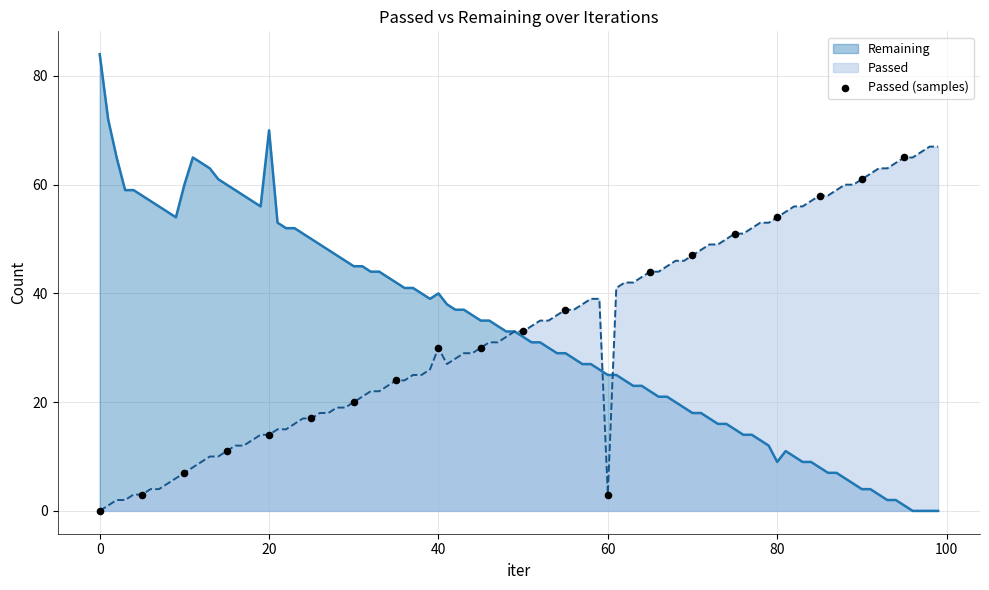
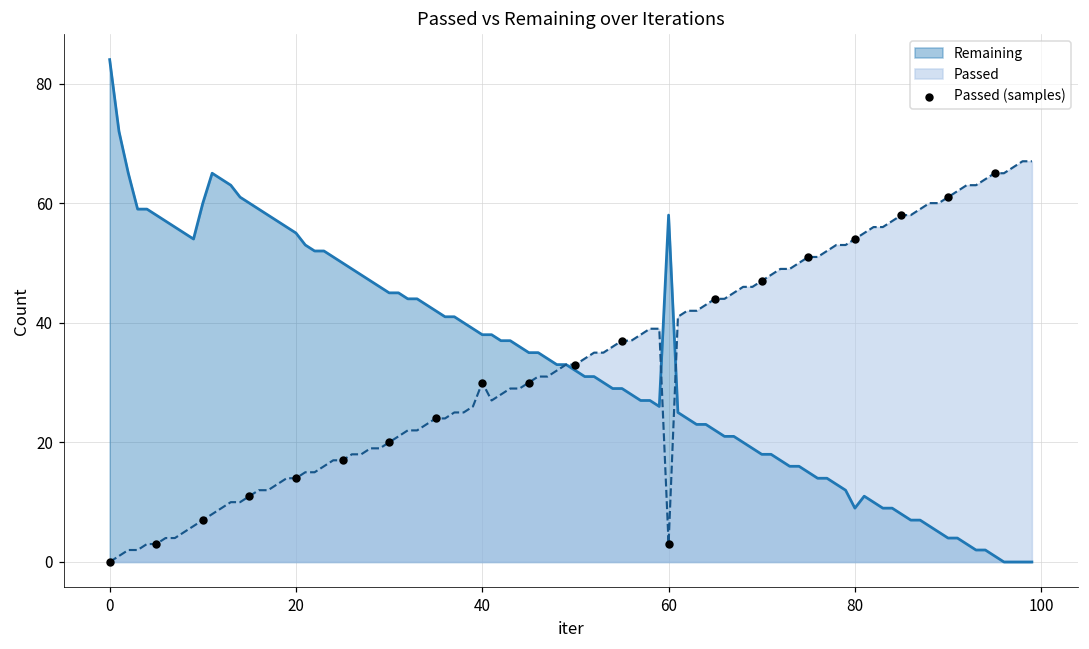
Remaining, 20: 70 -> 55
Remaining, 40: 40 -> 38
Remaining, 60: 25 -> 58
